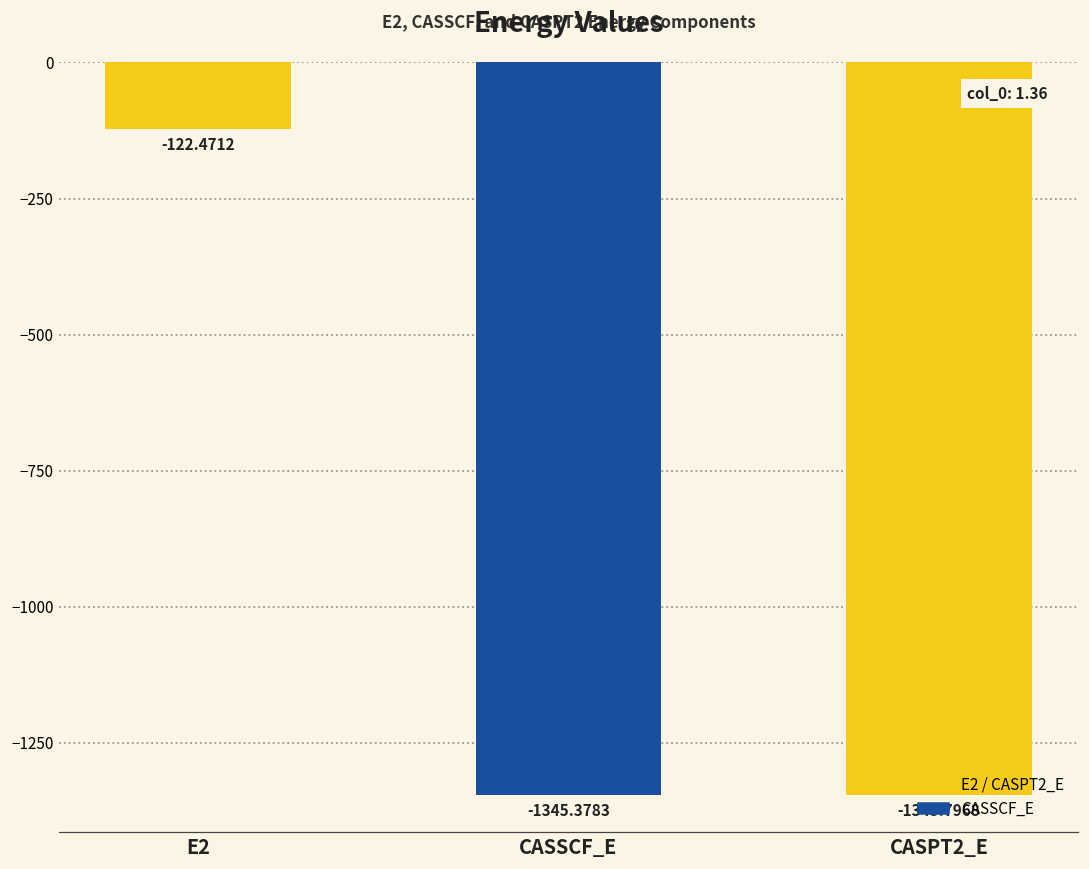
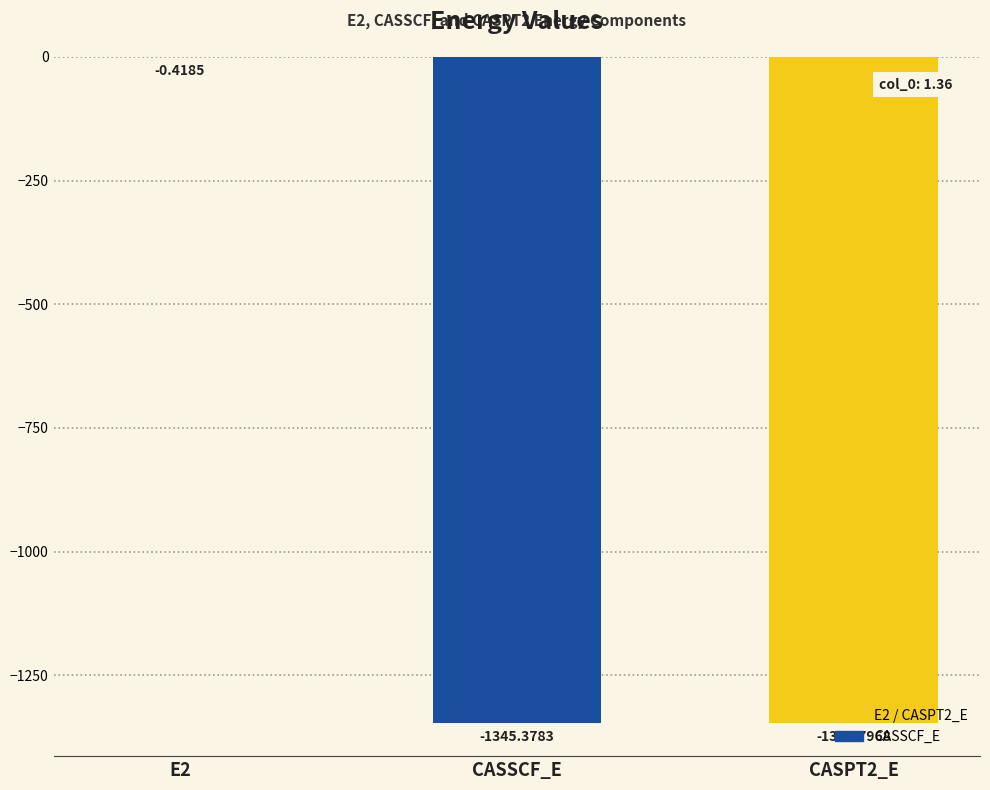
E2: -122.4712 -> -0.4185
